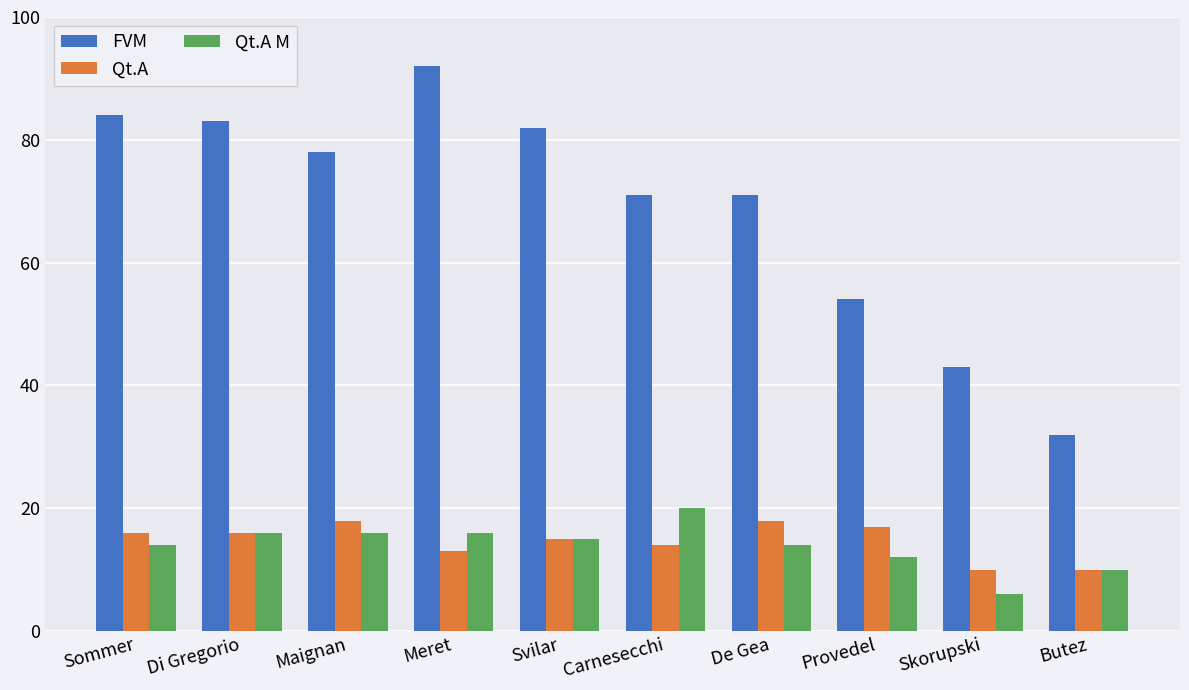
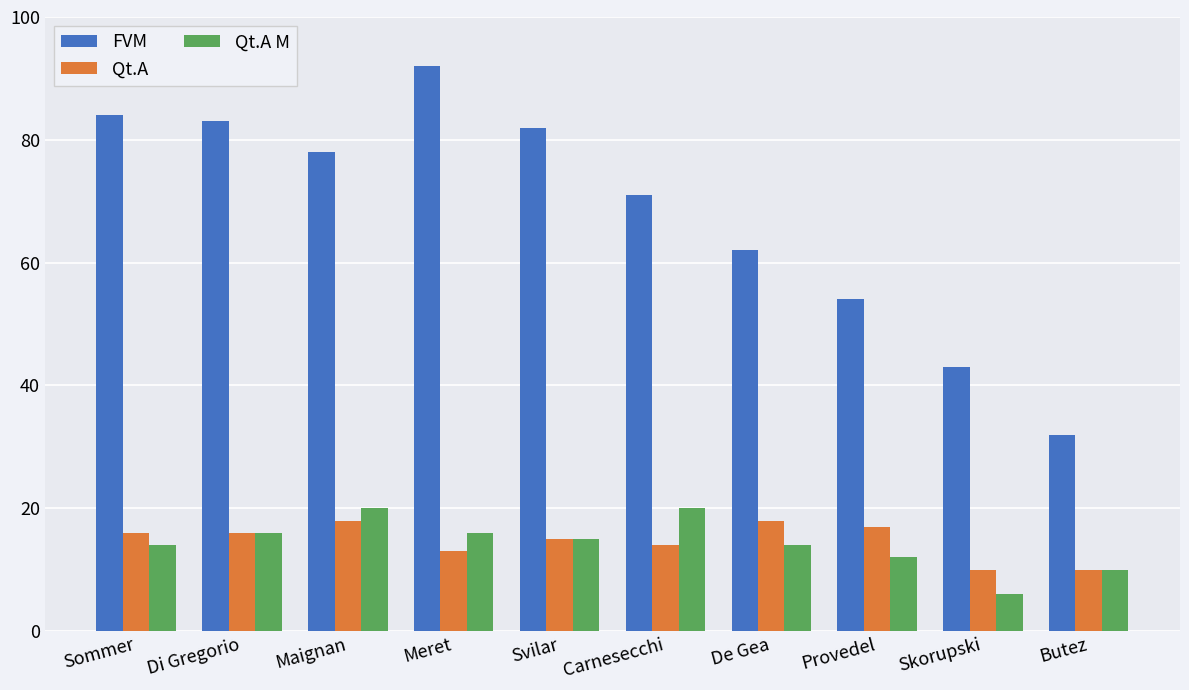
Qt.A M, Maignan: 16 -> 20
FVM, De Gea: 71 -> 62
